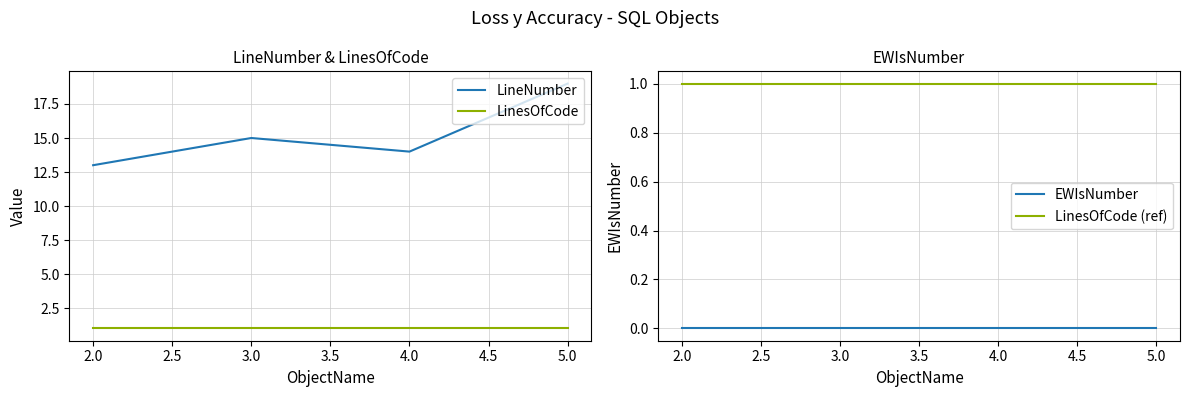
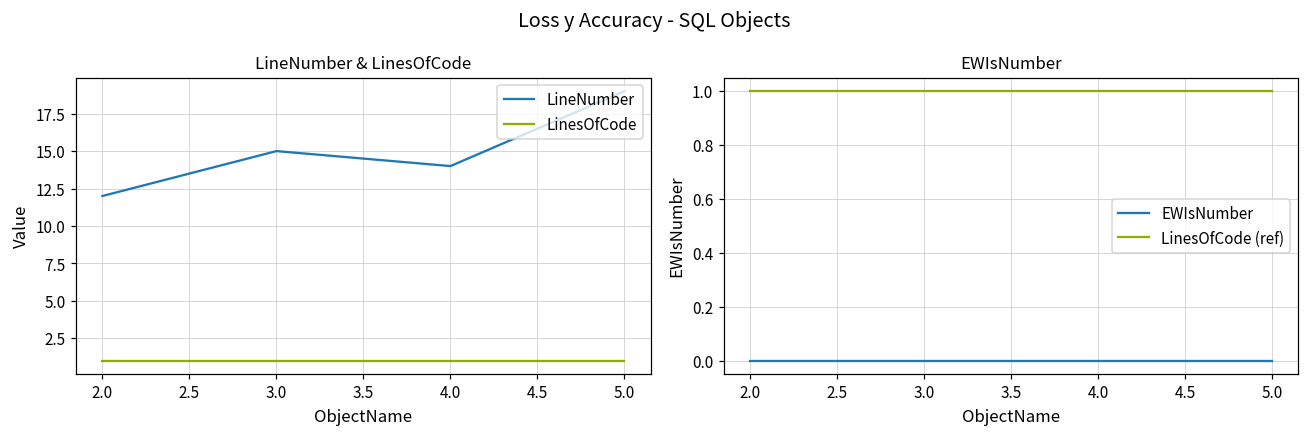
LineNumber & LinesOfCode, LineNumber, 2.0: 13 -> 12
